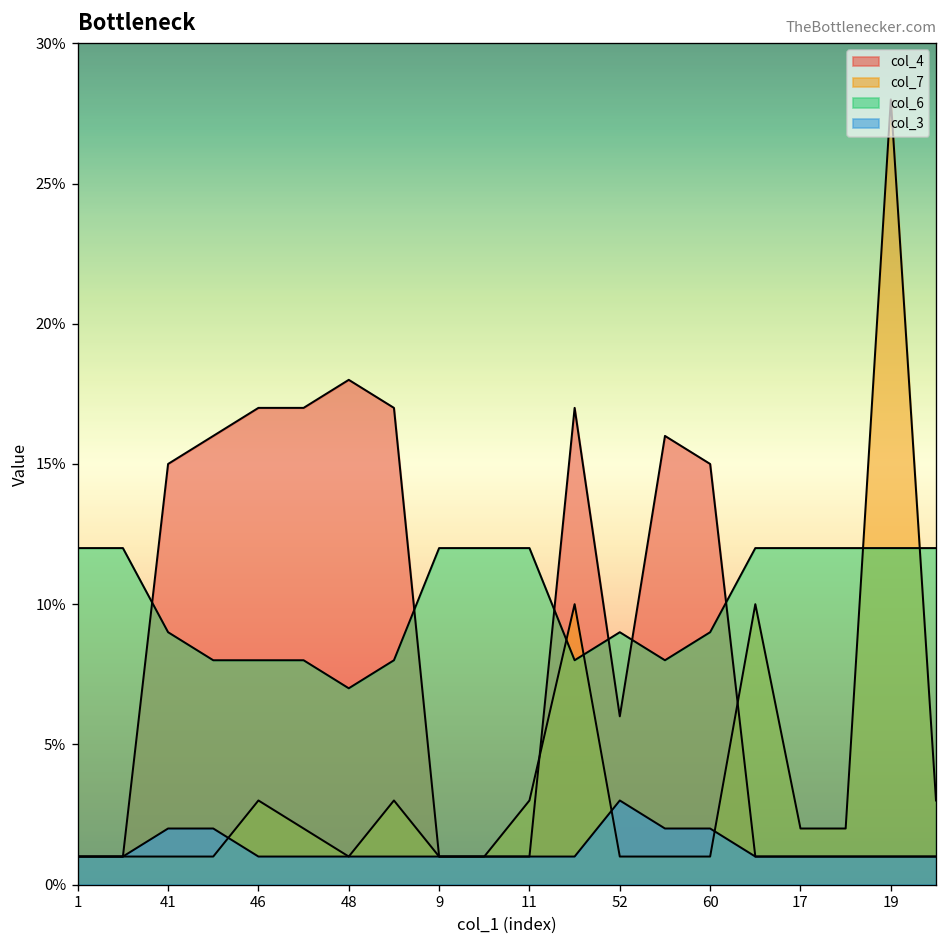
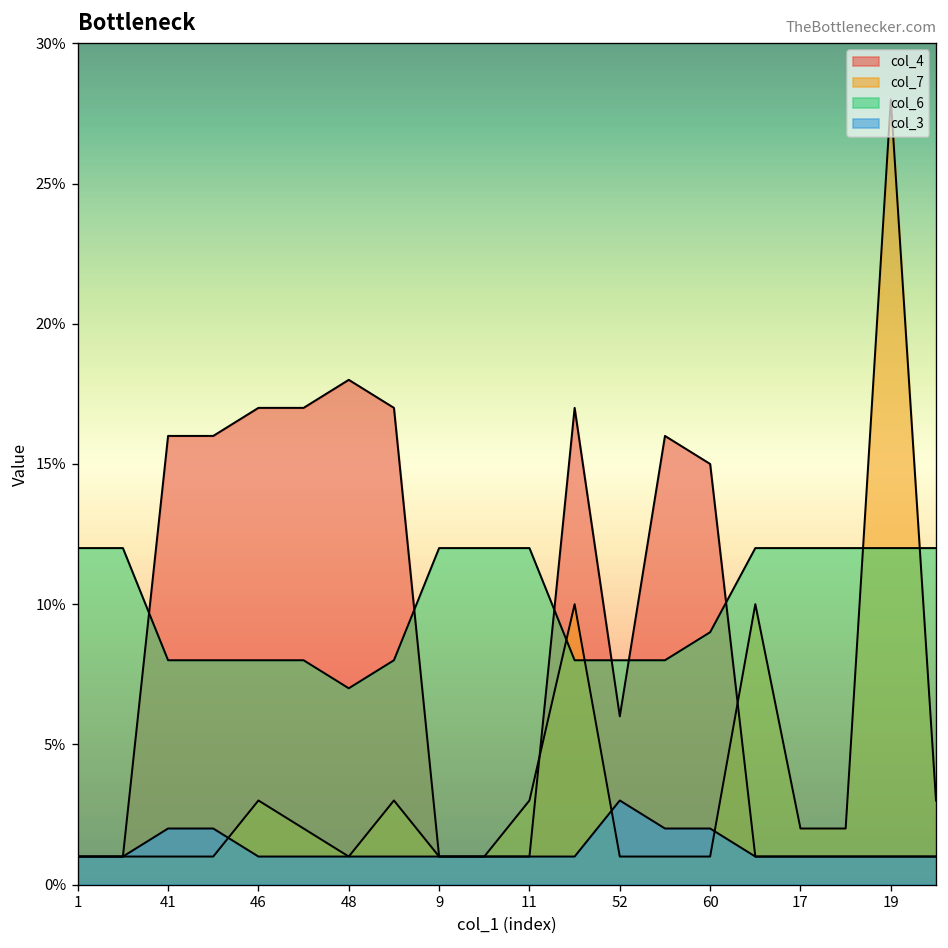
col_4, 41: 15% -> 16%
col_6, 41: 9% -> 8%
col_6, 52: 9% -> 8%
